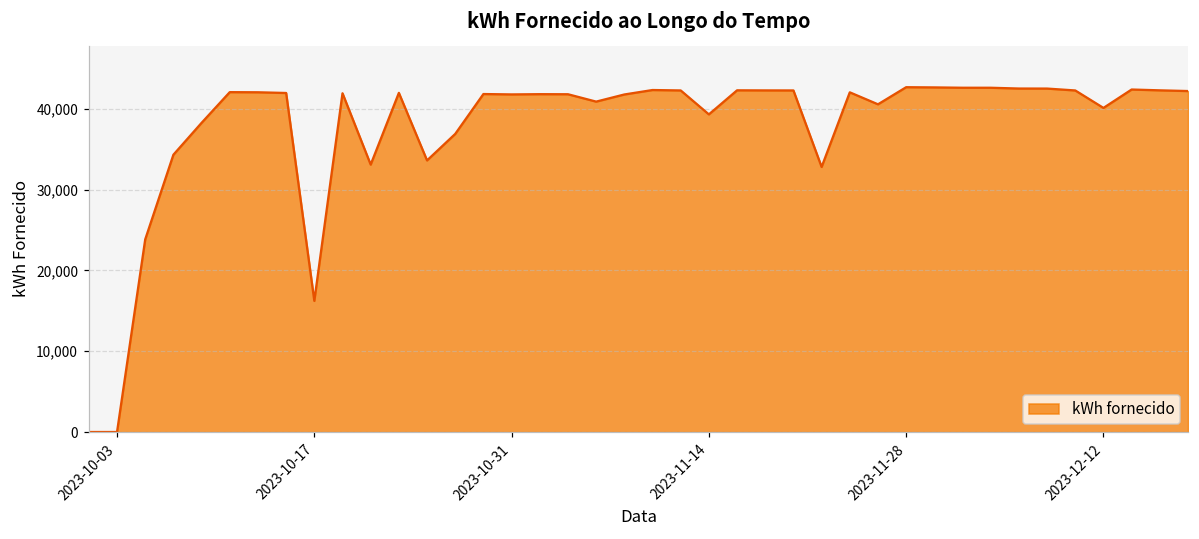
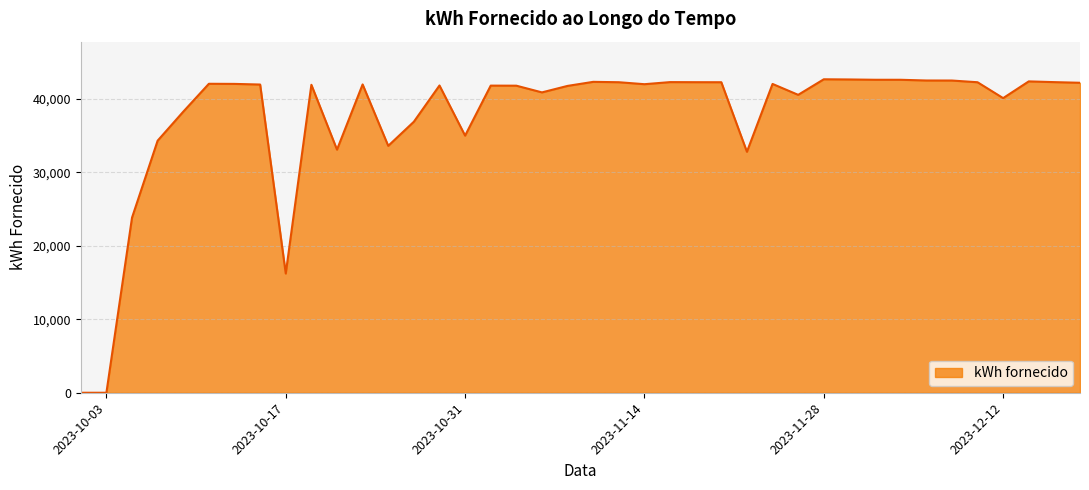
2023-10-31: 42,000 -> 35,000
2023-11-14: 39,000 -> 42,000
